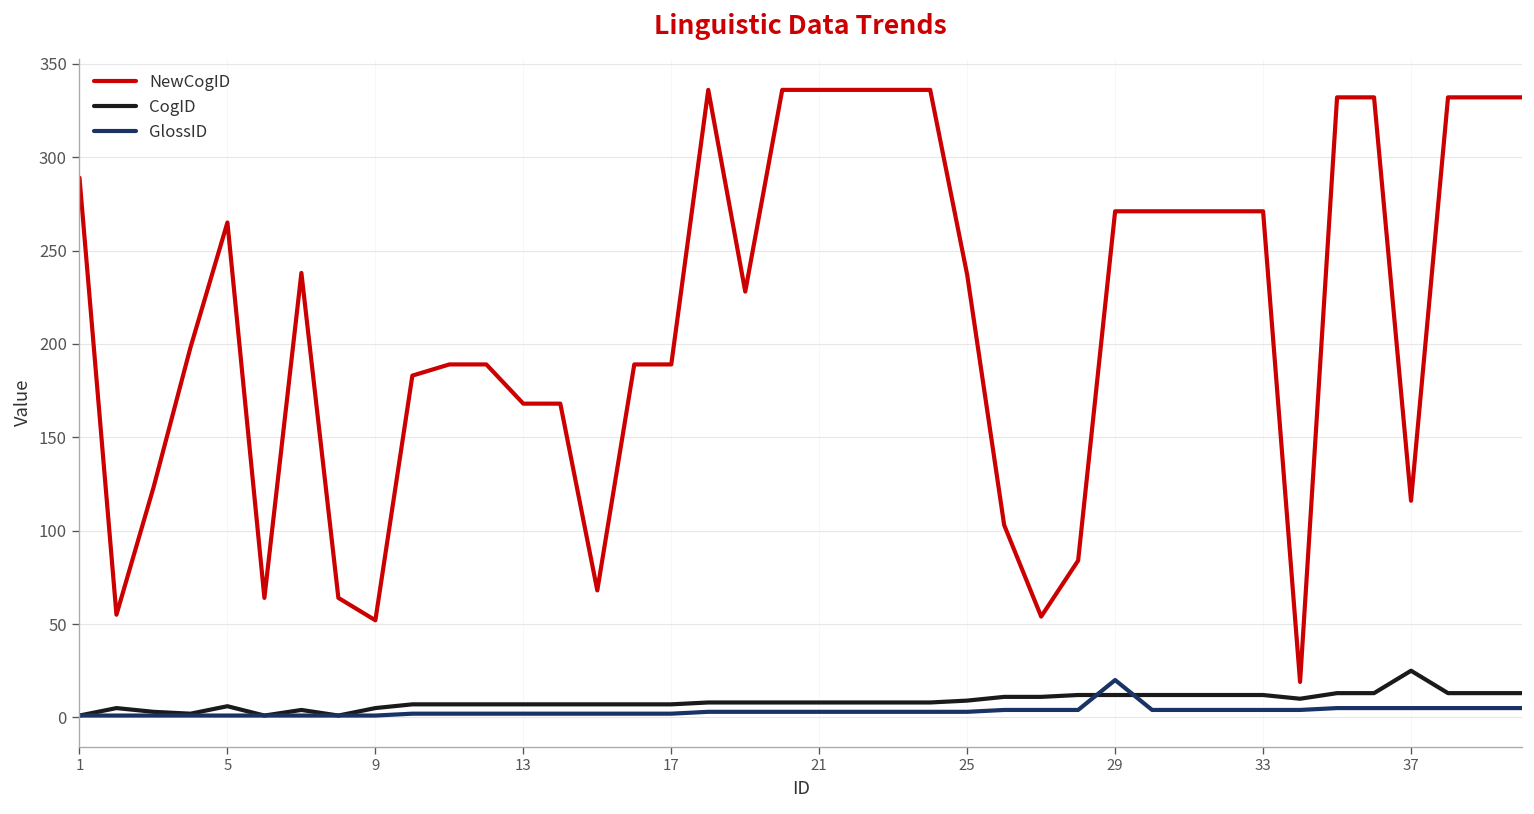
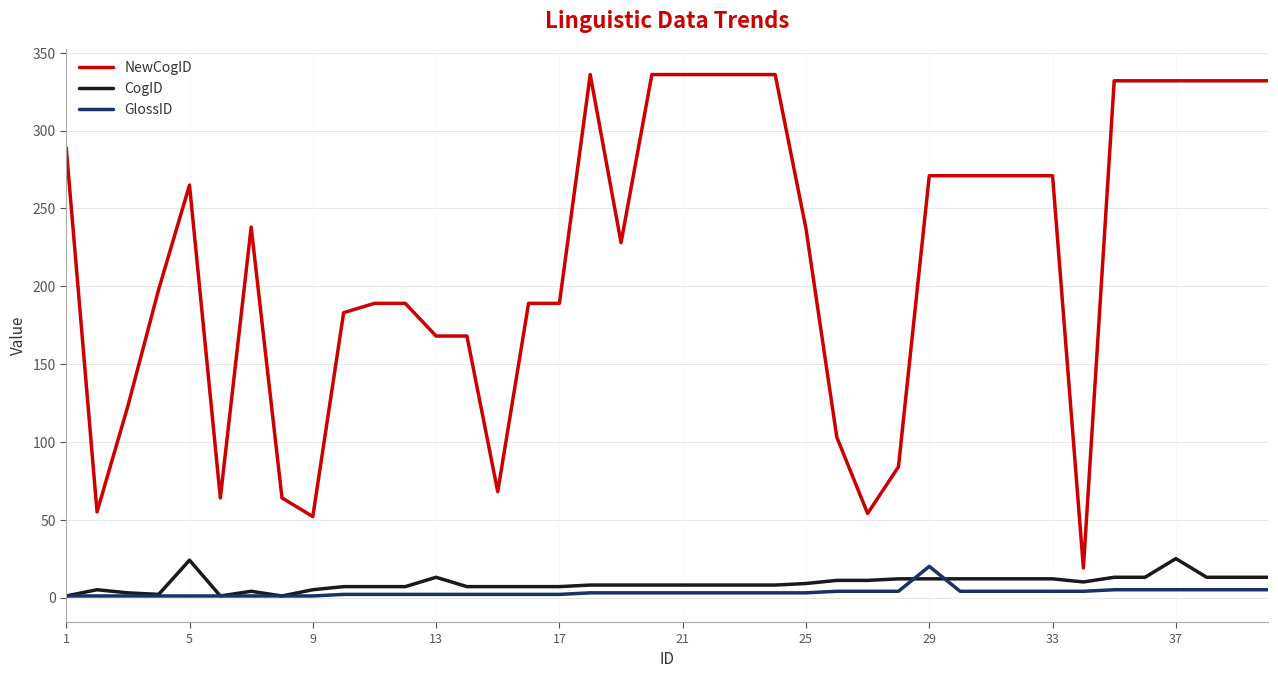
CogID, 5: 6 -> 24
CogID, 13: 7 -> 13
NewCogID, 37: 116 -> 332
